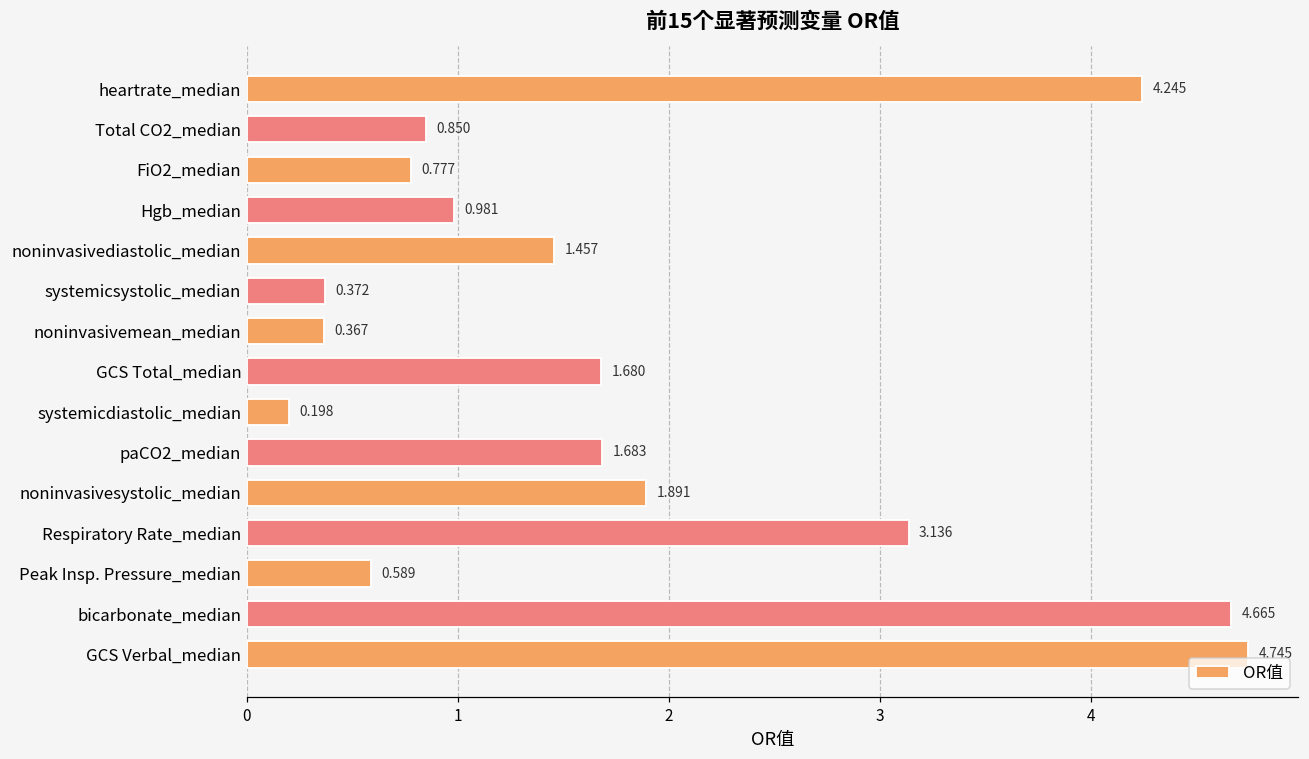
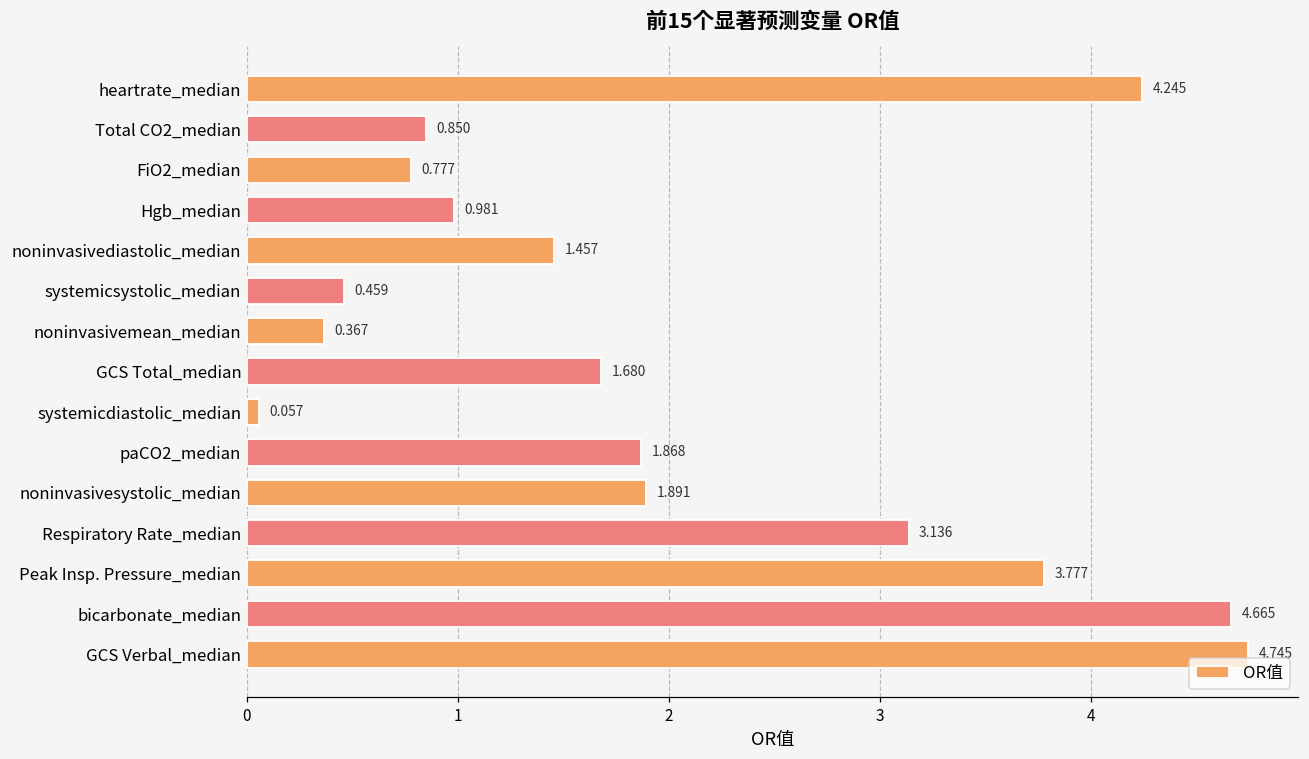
systemicsystolic_median: 0.372 -> 0.459
systemicdiastolic_median: 0.198 -> 0.057
paCO2_median: 1.683 -> 1.868
Peak Insp. Pressure_median: 0.589 -> 3.777
